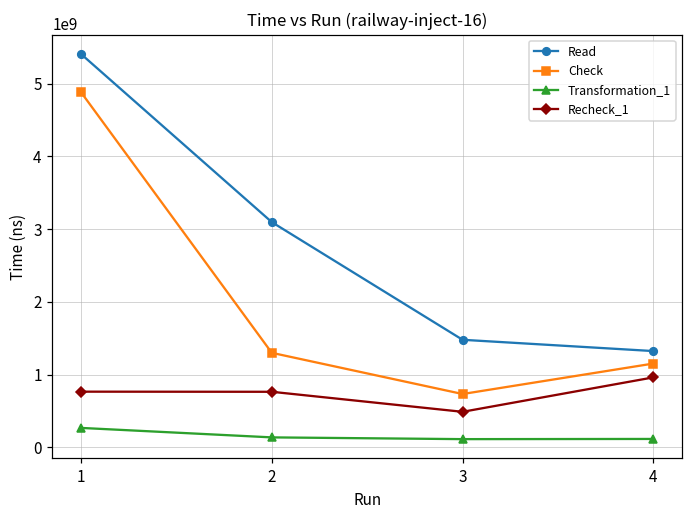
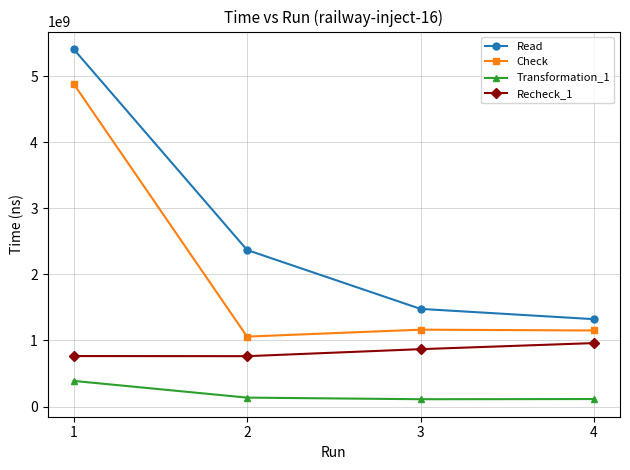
Transformation_1, 1: 300000000 -> 400000000
Read, 2: 3100000000 -> 2400000000
Check, 2: 1300000000 -> 1100000000
Check, 3: 700000000 -> 1200000000
Recheck_1, 3: 500000000 -> 900000000
